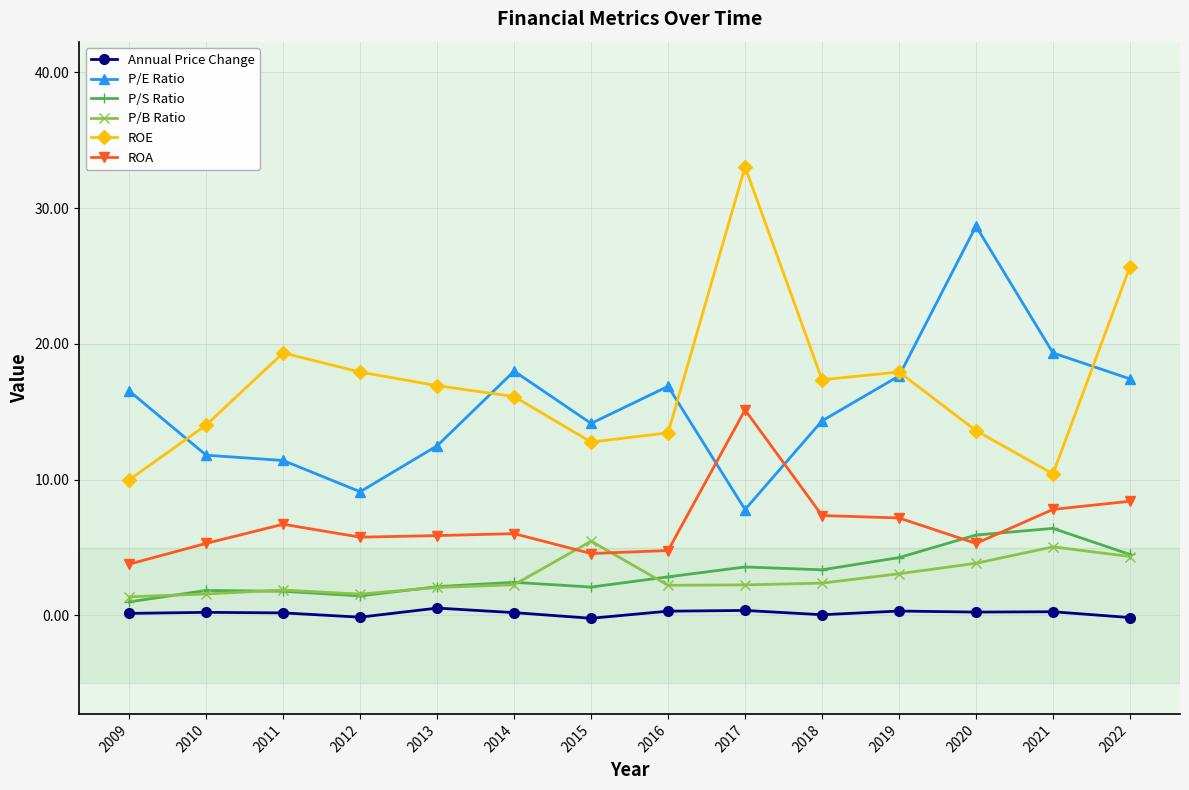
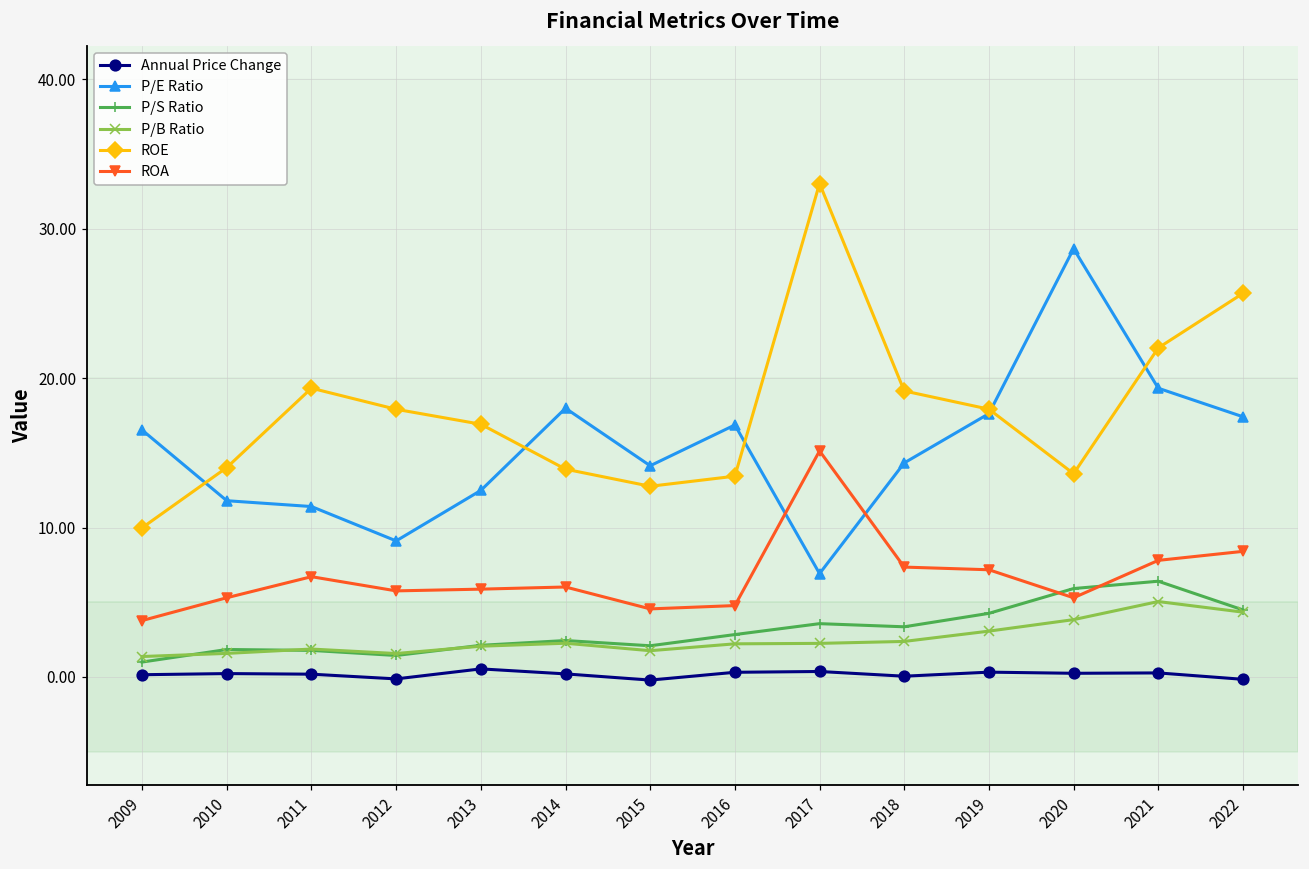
ROE, 2014: 16.1 -> 13.9
P/B Ratio, 2015: 5.5 -> 1.8
P/E Ratio, 2017: 7.8 -> 6.9
ROE, 2018: 17.4 -> 19.1
ROE, 2021: 10.4 -> 22.0
